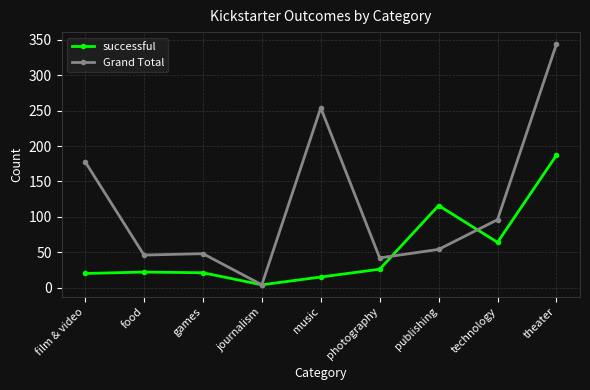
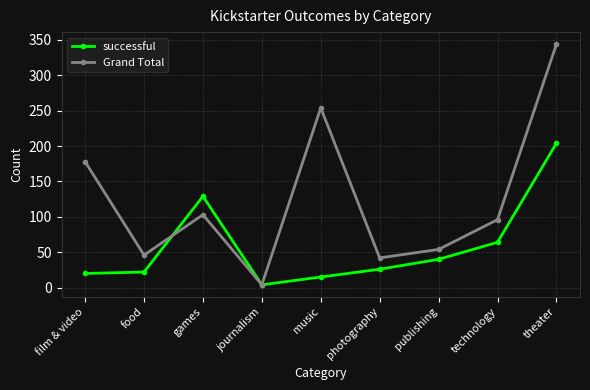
successful, games: 20 -> 130
Grand Total, games: 50 -> 100
successful, publishing: 120 -> 40
successful, theater: 190 -> 200
